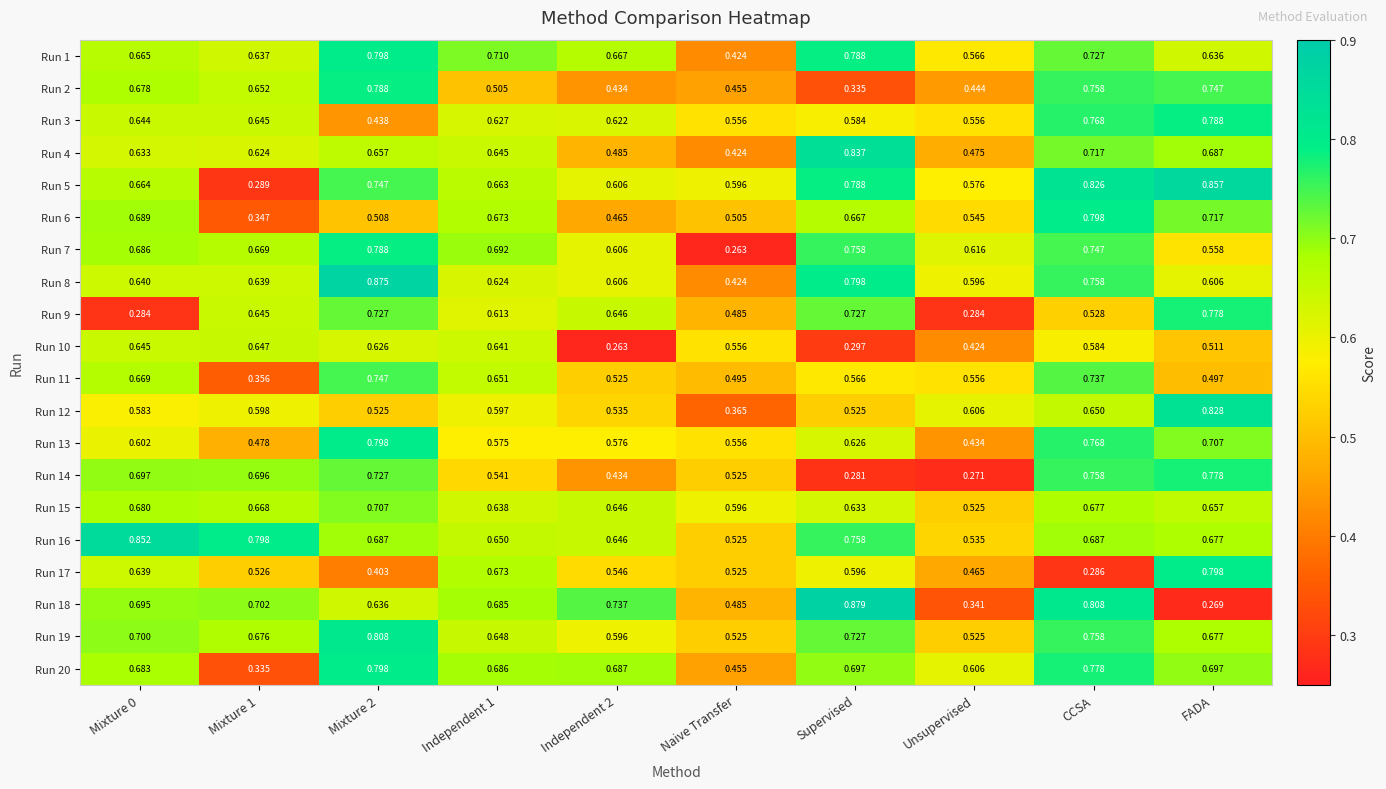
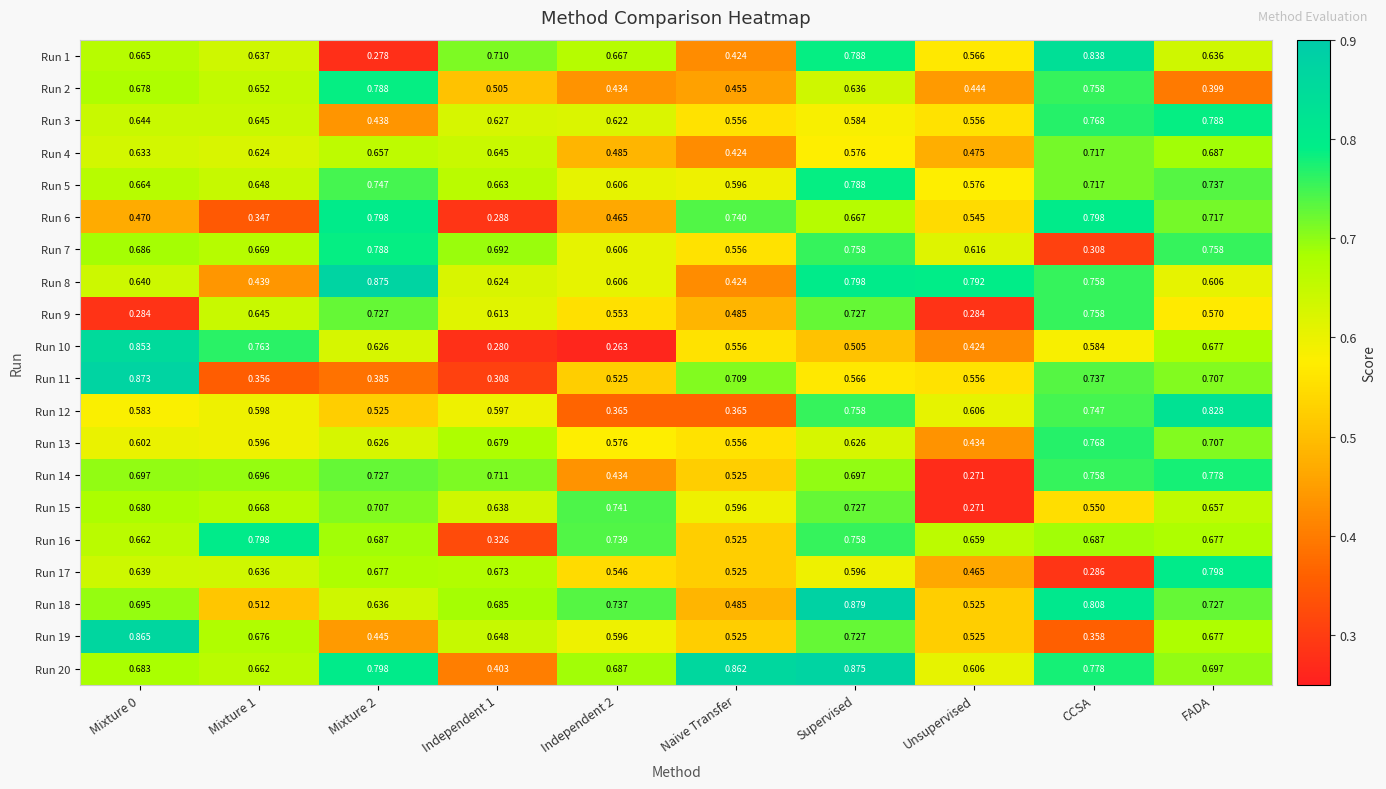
Run 1, Mixture 2: 0.798 -> 0.278
Run 1, CCSA: 0.727 -> 0.838
Run 2, Supervised: 0.335 -> 0.636
Run 2, FADA: 0.747 -> 0.399
Run 4, Supervised: 0.837 -> 0.576
Run 5, Mixture 1: 0.289 -> 0.648
Run 5, CCSA: 0.826 -> 0.717
Run 5, FADA: 0.857 -> 0.737
Run 6, Mixture 0: 0.689 -> 0.470
Run 6, Mixture 2: 0.508 -> 0.798
Run 6, Independent 1: 0.673 -> 0.288
Run 6, Naive Transfer: 0.505 -> 0.740
Run 7, Naive Transfer: 0.263 -> 0.556
Run 7, CCSA: 0.747 -> 0.308
Run 7, FADA: 0.558 -> 0.758
Run 8, Mixture 1: 0.639 -> 0.439
Run 8, Unsupervised: 0.596 -> 0.792
Run 9, Independent 2: 0.646 -> 0.553
Run 9, CCSA: 0.528 -> 0.758
Run 9, FADA: 0.778 -> 0.570
Run 10, Mixture 0: 0.645 -> 0.853
Run 10, Mixture 1: 0.647 -> 0.763
Run 10, Independent 1: 0.641 -> 0.280
Run 10, Supervised: 0.297 -> 0.505
Run 10, FADA: 0.511 -> 0.677
Run 11, Mixture 0: 0.669 -> 0.873
Run 11, Mixture 2: 0.747 -> 0.385
Run 11, Independent 1: 0.651 -> 0.308
Run 11, Naive Transfer: 0.495 -> 0.709
Run 11, FADA: 0.497 -> 0.707
Run 12, Independent 2: 0.535 -> 0.365
Run 12, Supervised: 0.525 -> 0.758
Run 12, CCSA: 0.650 -> 0.747
Run 13, Mixture 1: 0.478 -> 0.596
Run 13, Mixture 2: 0.798 -> 0.626
Run 13, Independent 1: 0.575 -> 0.679
Run 14, Independent 1: 0.541 -> 0.711
Run 14, Supervised: 0.281 -> 0.697
Run 15, Independent 2: 0.646 -> 0.741
Run 15, Supervised: 0.633 -> 0.727
Run 15, Unsupervised: 0.525 -> 0.271
Run 15, CCSA: 0.677 -> 0.550
Run 16, Mixture 0: 0.852 -> 0.662
Run 16, Independent 1: 0.650 -> 0.326
Run 16, Independent 2: 0.646 -> 0.739
Run 16, Unsupervised: 0.535 -> 0.659
Run 17, Mixture 1: 0.526 -> 0.636
Run 17, Mixture 2: 0.403 -> 0.677
Run 18, Mixture 1: 0.702 -> 0.512
Run 18, Unsupervised: 0.341 -> 0.525
Run 18, FADA: 0.269 -> 0.727
Run 19, Mixture 0: 0.700 -> 0.865
Run 19, Mixture 2: 0.808 -> 0.445
Run 19, CCSA: 0.758 -> 0.358
Run 20, Mixture 1: 0.335 -> 0.662
Run 20, Independent 1: 0.686 -> 0.403
Run 20, Naive Transfer: 0.455 -> 0.862
Run 20, Supervised: 0.697 -> 0.875
